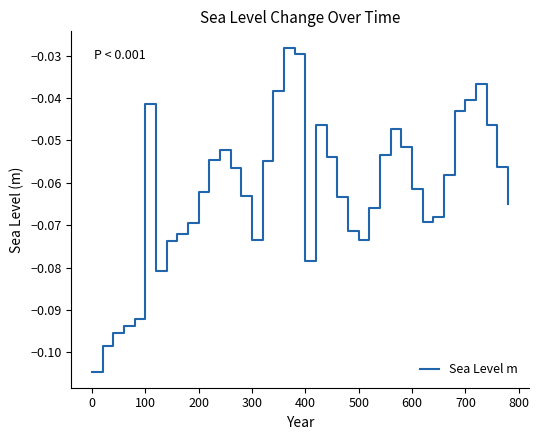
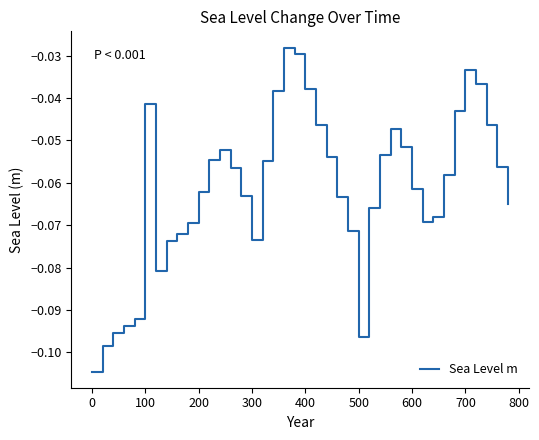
400: -0.078 -> -0.038
500: -0.074 -> -0.096
700: -0.040 -> -0.033
